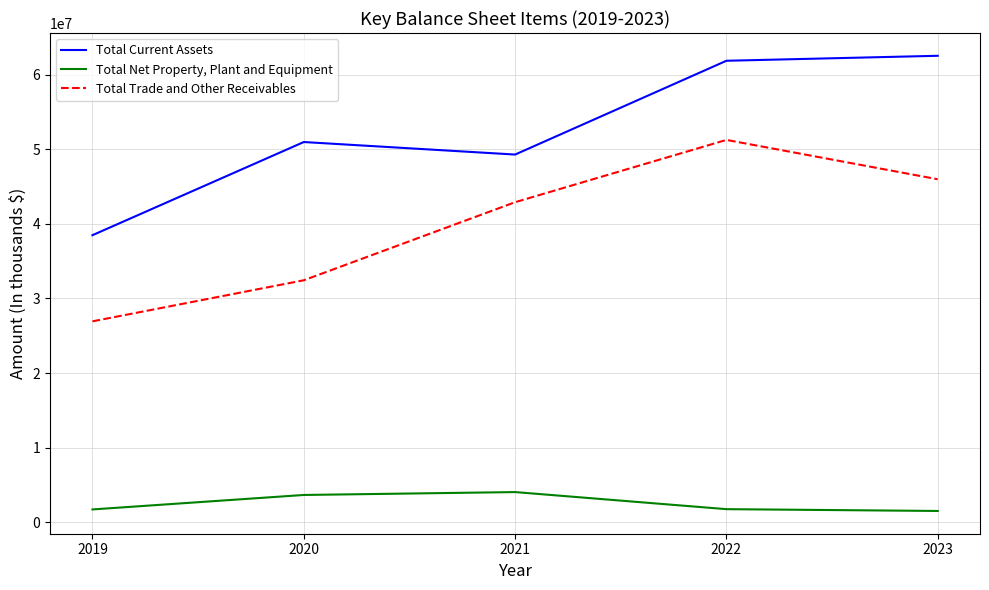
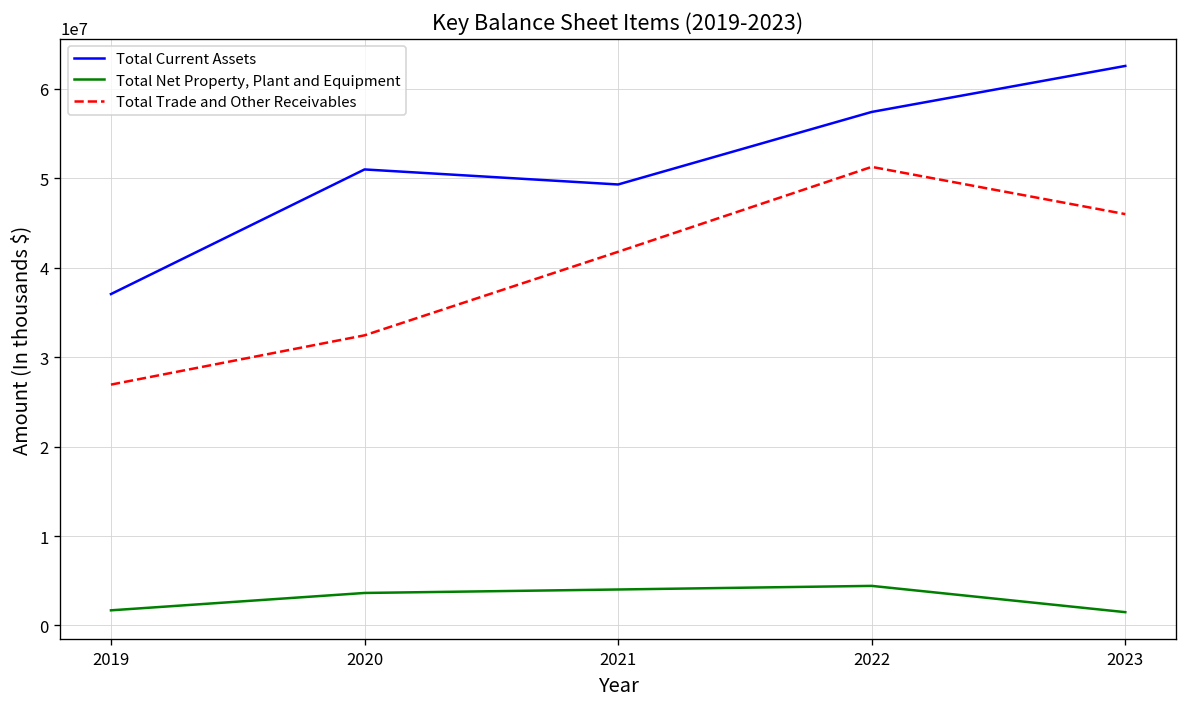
Total Current Assets, 2019: 38000000 -> 37000000
Total Trade and Other Receivables, 2021: 43000000 -> 42000000
Total Current Assets, 2022: 62000000 -> 57000000
Total Net Property, Plant and Equipment, 2022: 2000000 -> 4000000
